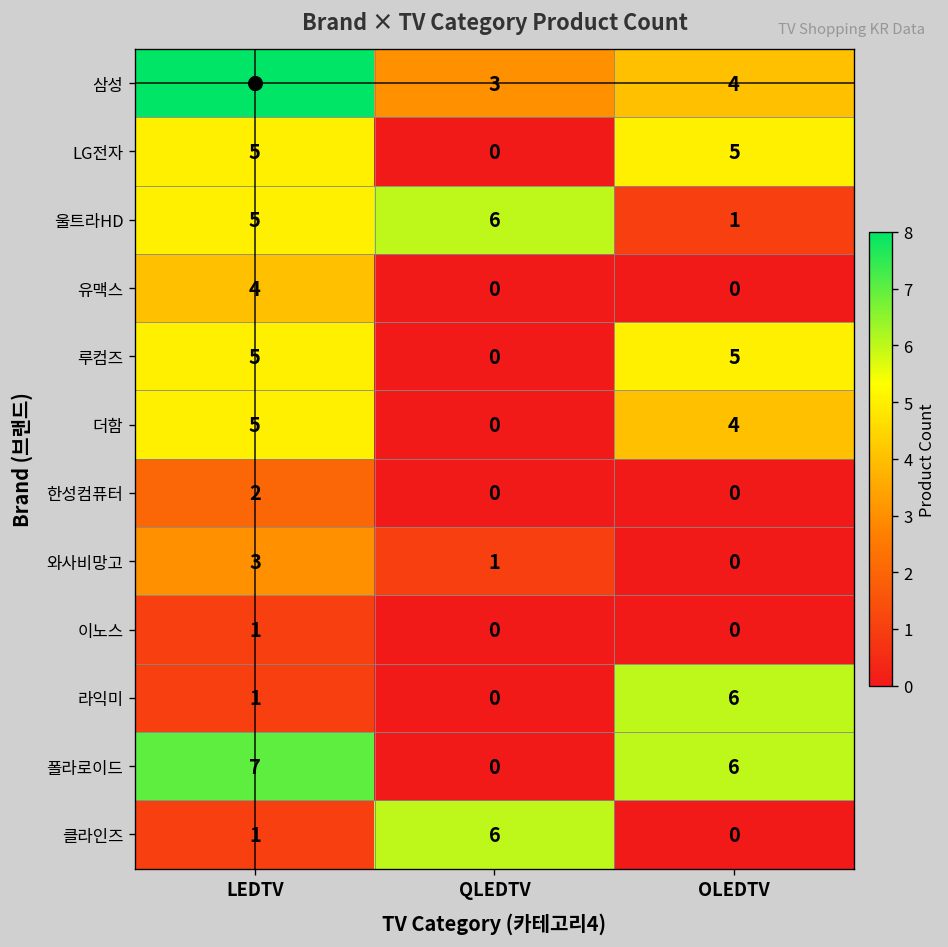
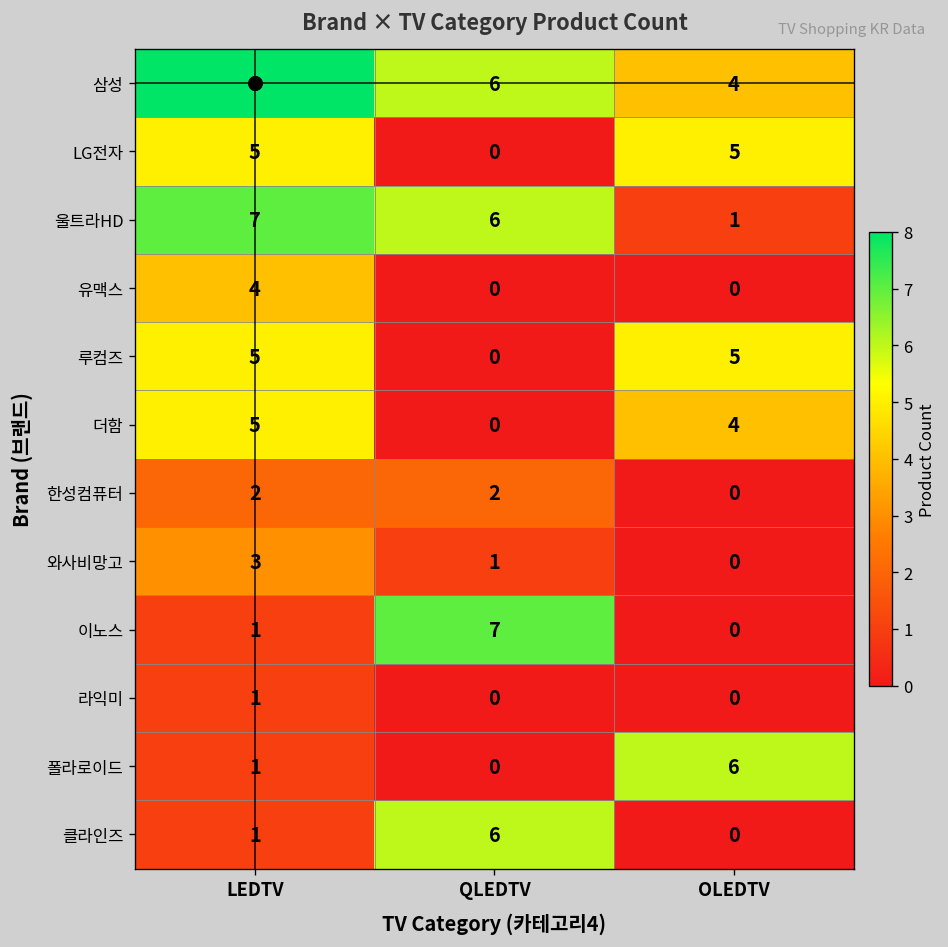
삼성, QLEDTV: 3 -> 6
울트라HD, LEDTV: 5 -> 7
한성컴퓨터, QLEDTV: 0 -> 2
이노스, QLEDTV: 0 -> 7
라익미, OLEDTV: 6 -> 0
폴라로이드, LEDTV: 7 -> 1
